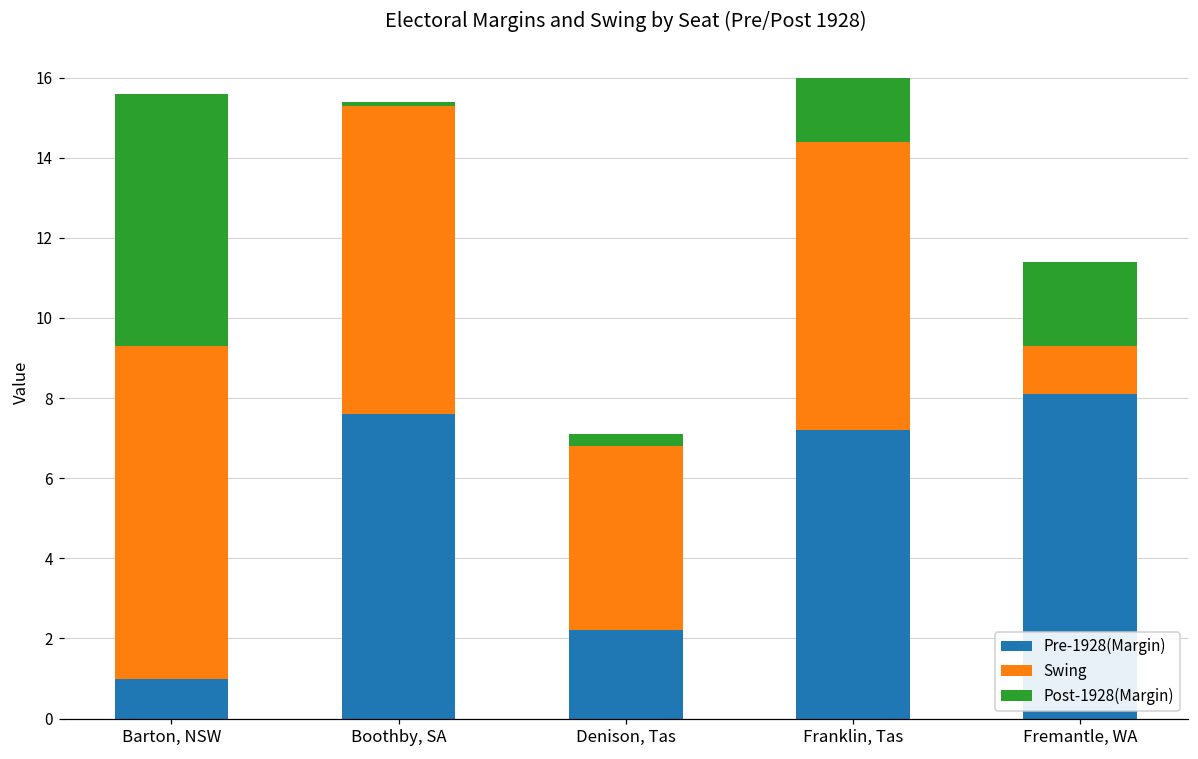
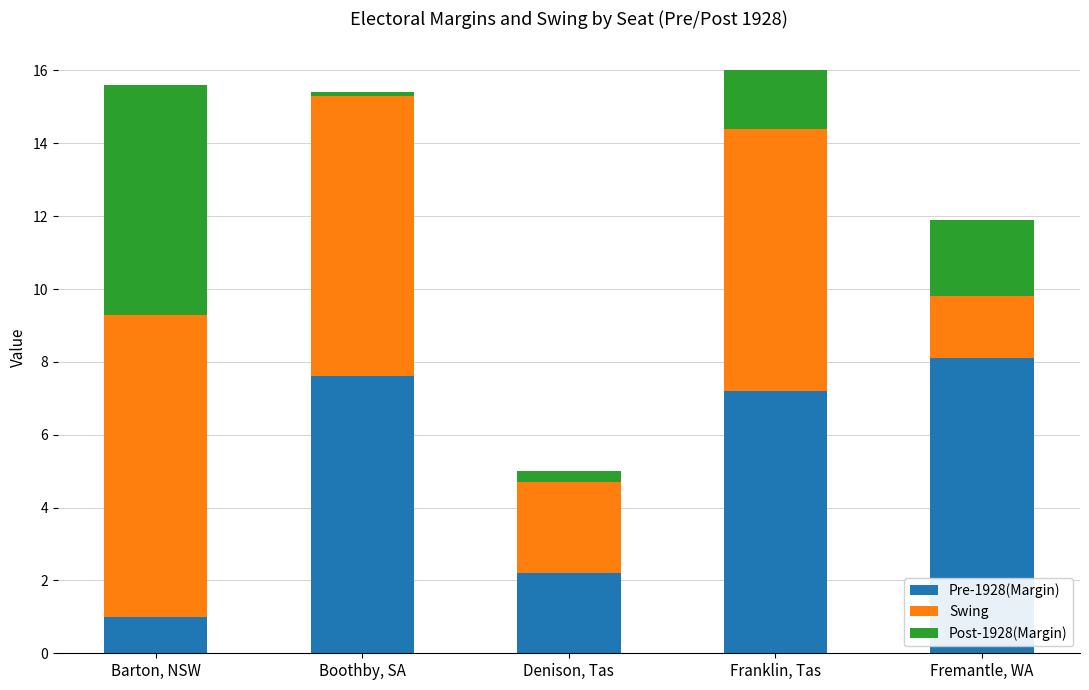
Swing, Denison, Tas: 4.6 -> 2.5
Swing, Fremantle, WA: 1.2 -> 1.7
